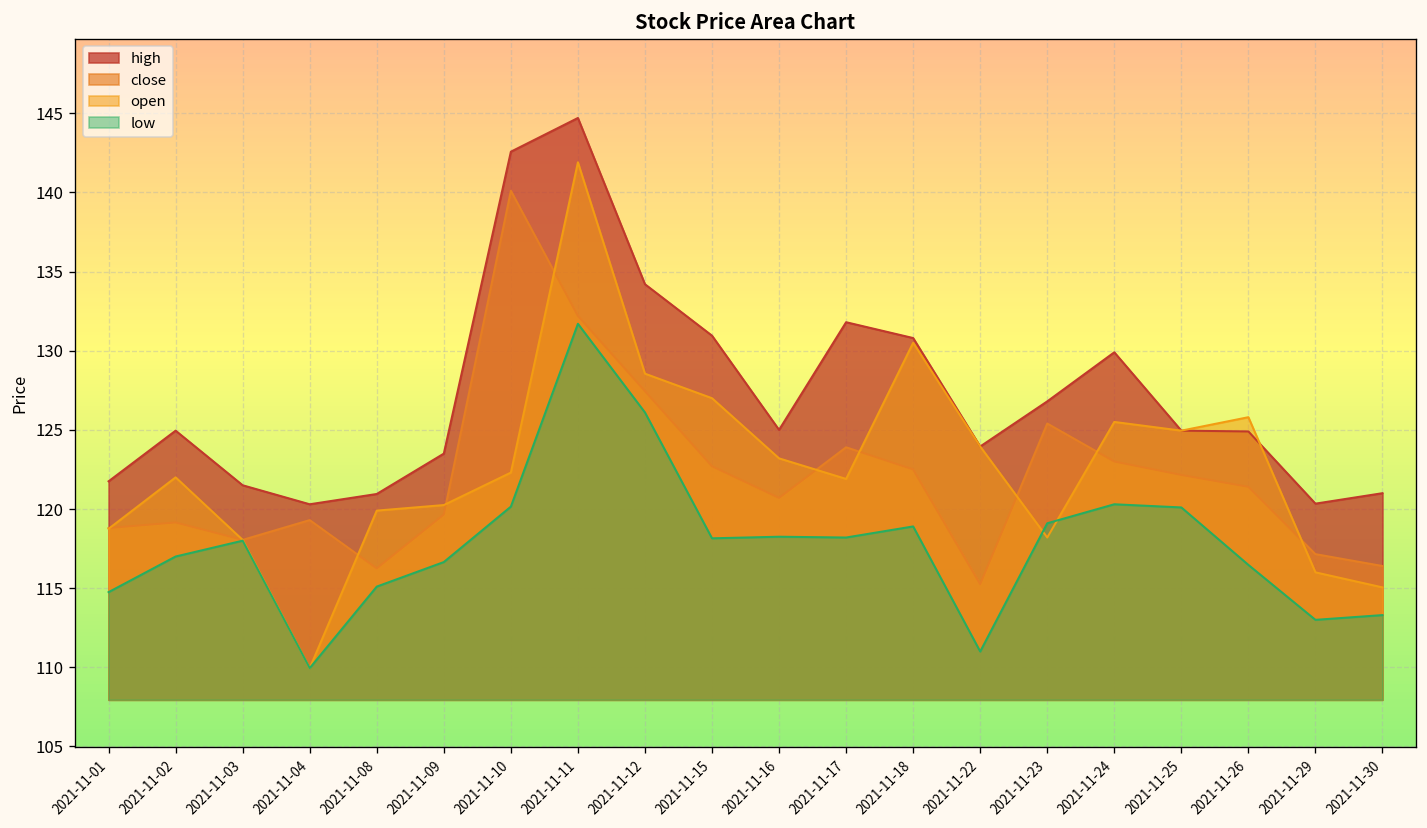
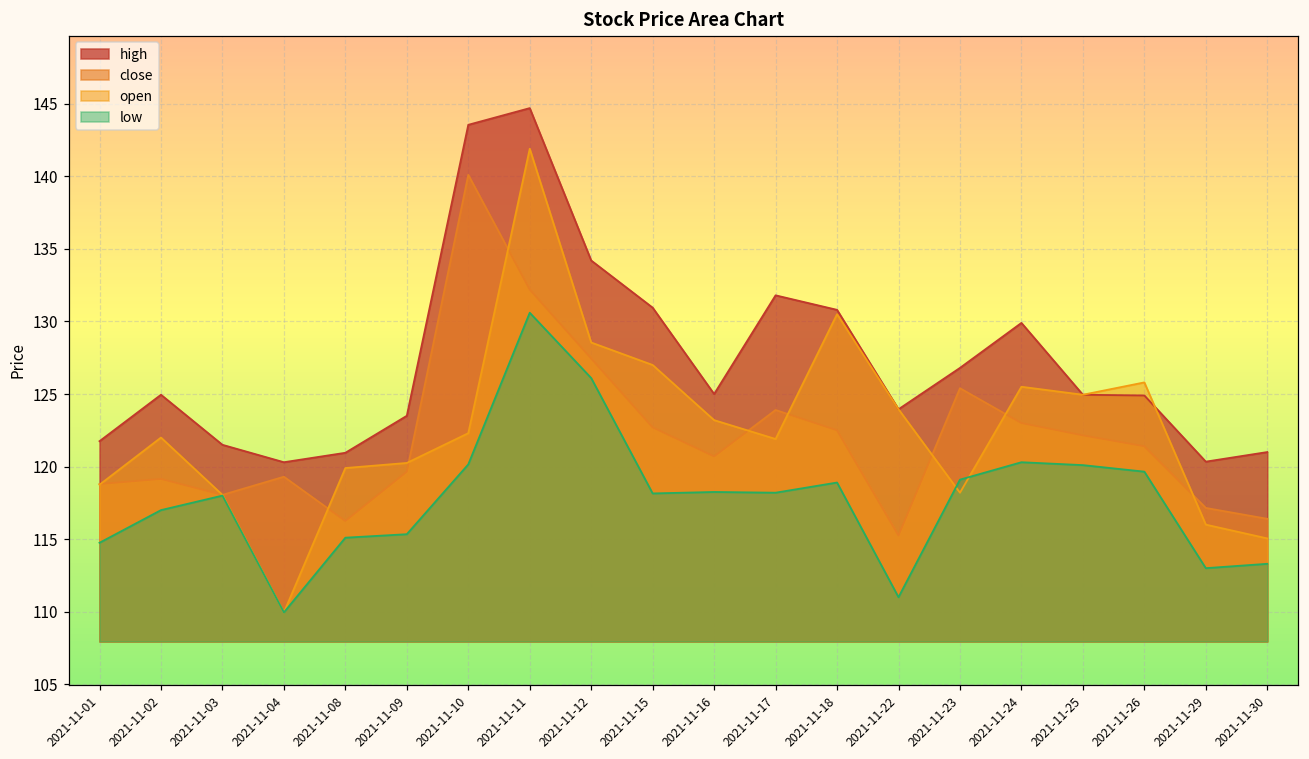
low, 2021-11-09: 116.7 -> 115.3
high, 2021-11-10: 142.6 -> 143.6
low, 2021-11-11: 131.7 -> 130.6
low, 2021-11-26: 116.5 -> 119.7
